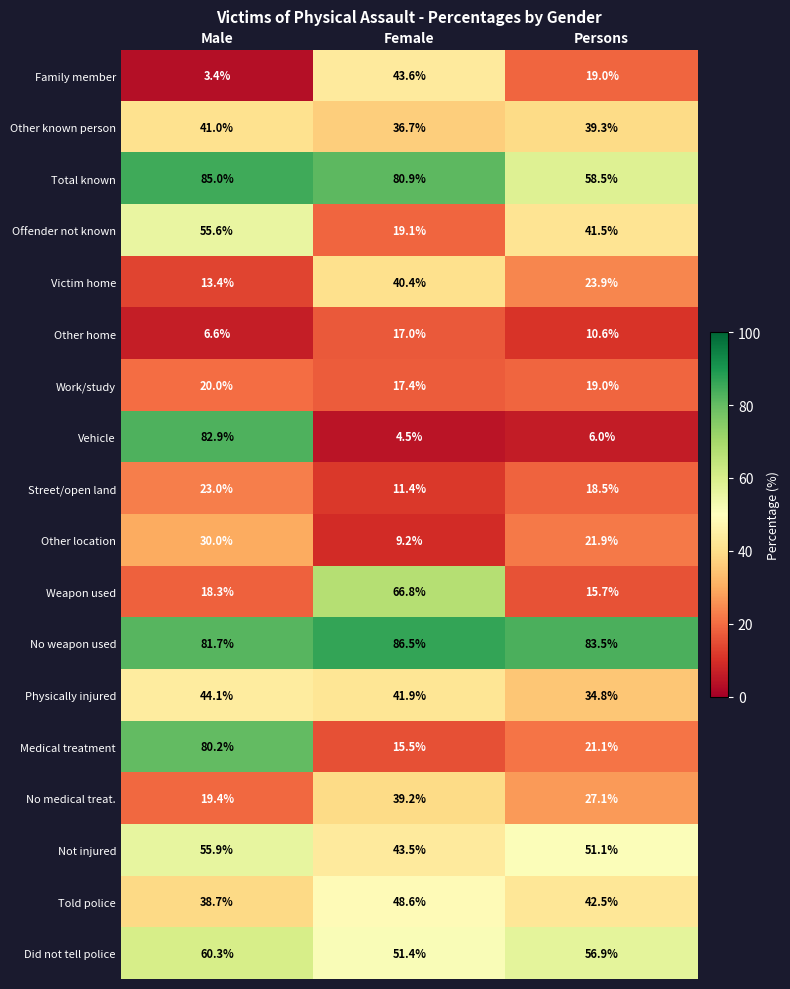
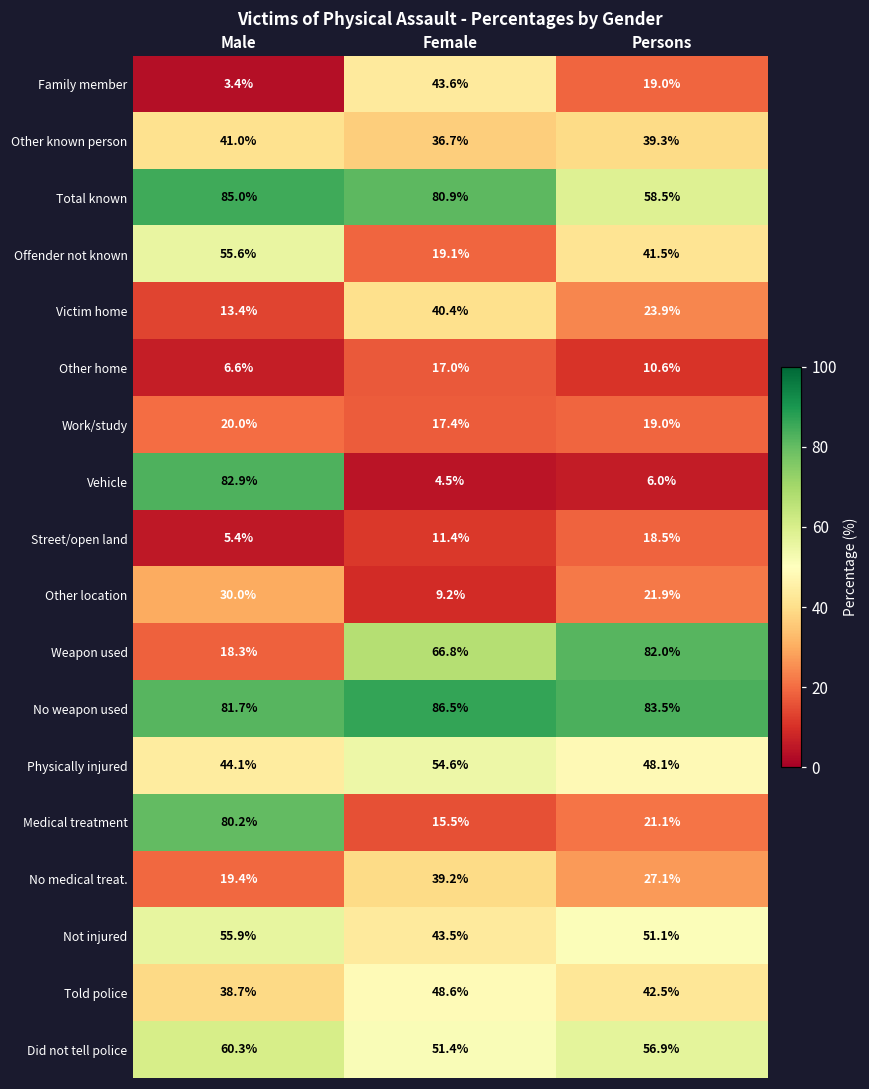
Street/open land, Male: 23.0% -> 5.4%
Weapon used, Persons: 15.7% -> 82.0%
Physically injured, Female: 41.9% -> 54.6%
Physically injured, Persons: 34.8% -> 48.1%
